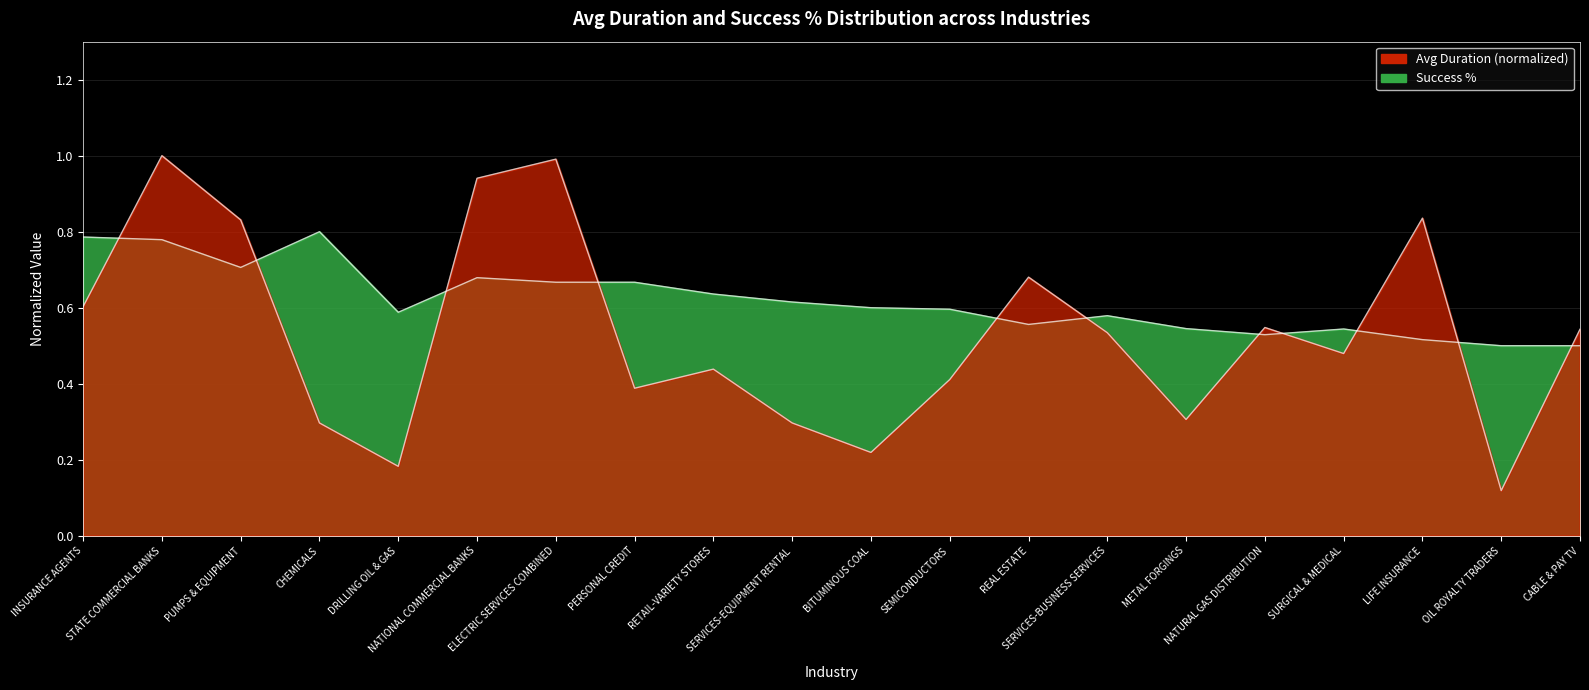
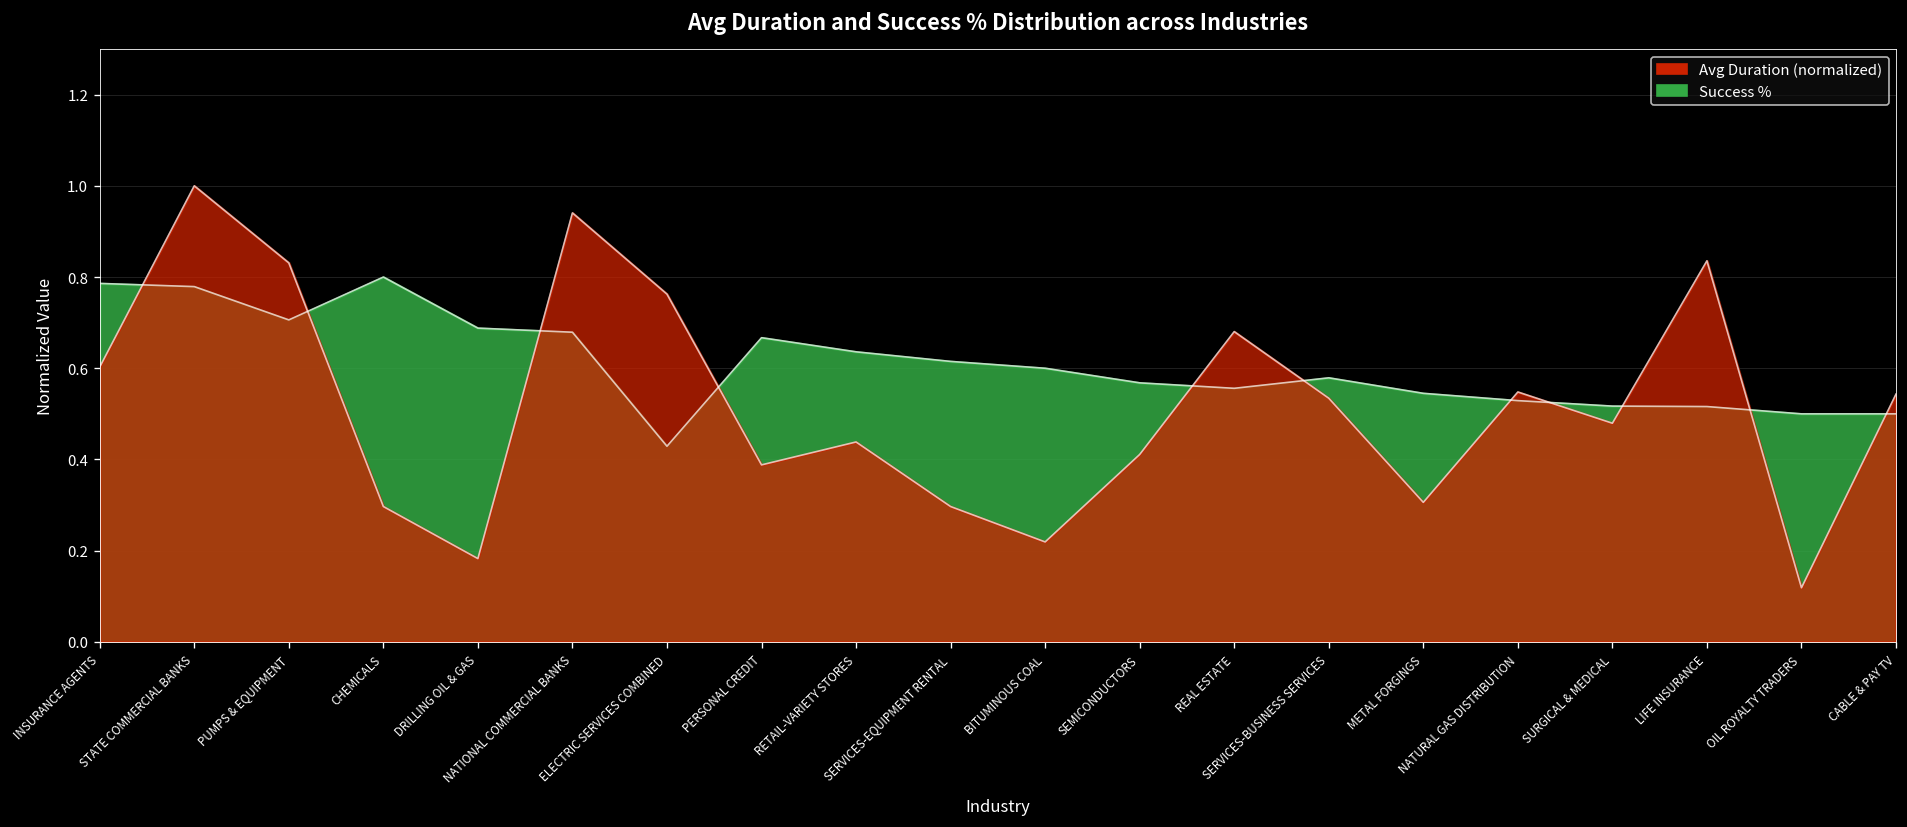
Success %, DRILLING OIL & GAS: 0.59 -> 0.69
Success %, ELECTRIC SERVICES COMBINED: 0.67 -> 0.43
Avg Duration (normalized), ELECTRIC SERVICES COMBINED: 0.99 -> 0.76
Success %, SEMICONDUCTORS: 0.60 -> 0.57
Success %, SURGICAL & MEDICAL: 0.54 -> 0.52
